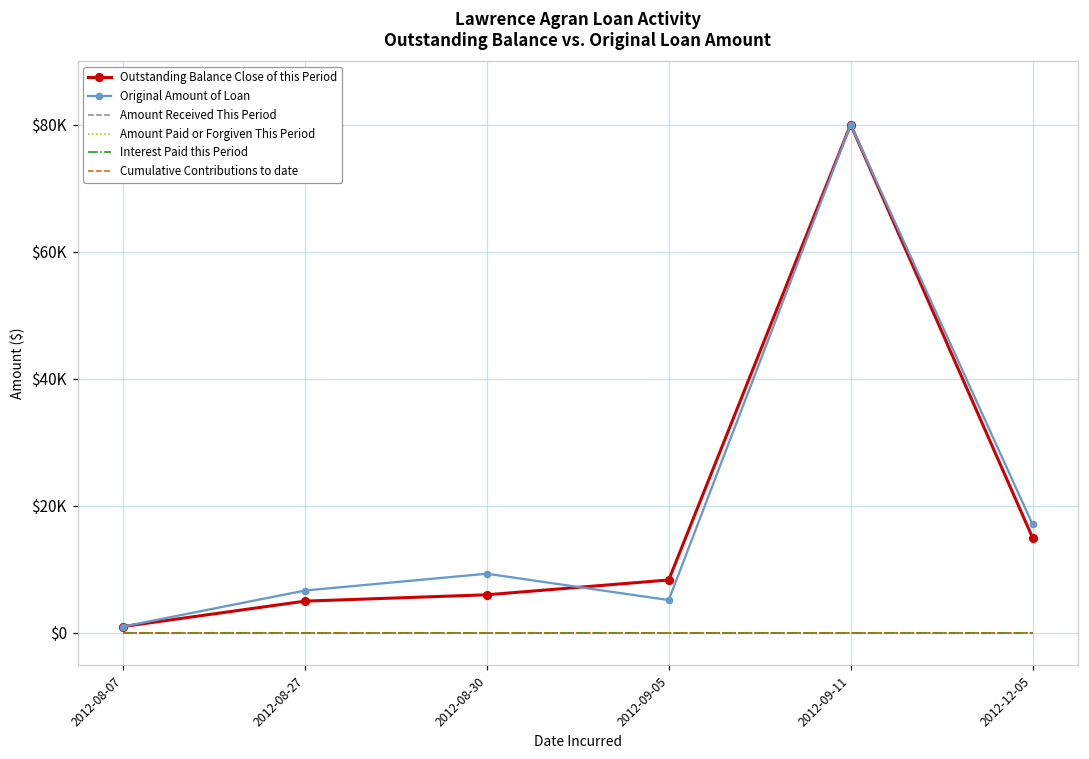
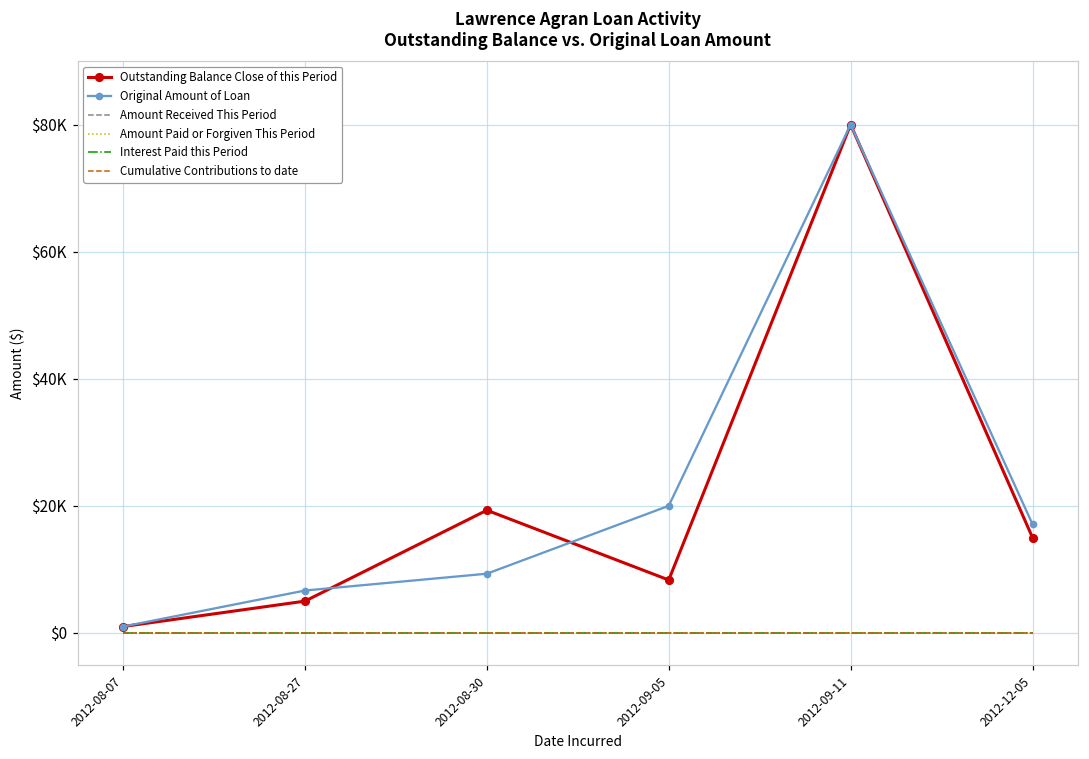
Outstanding Balance Close of this Period, 2012-08-30: $6000 -> $19000
Original Amount of Loan, 2012-09-05: $5000 -> $20000
